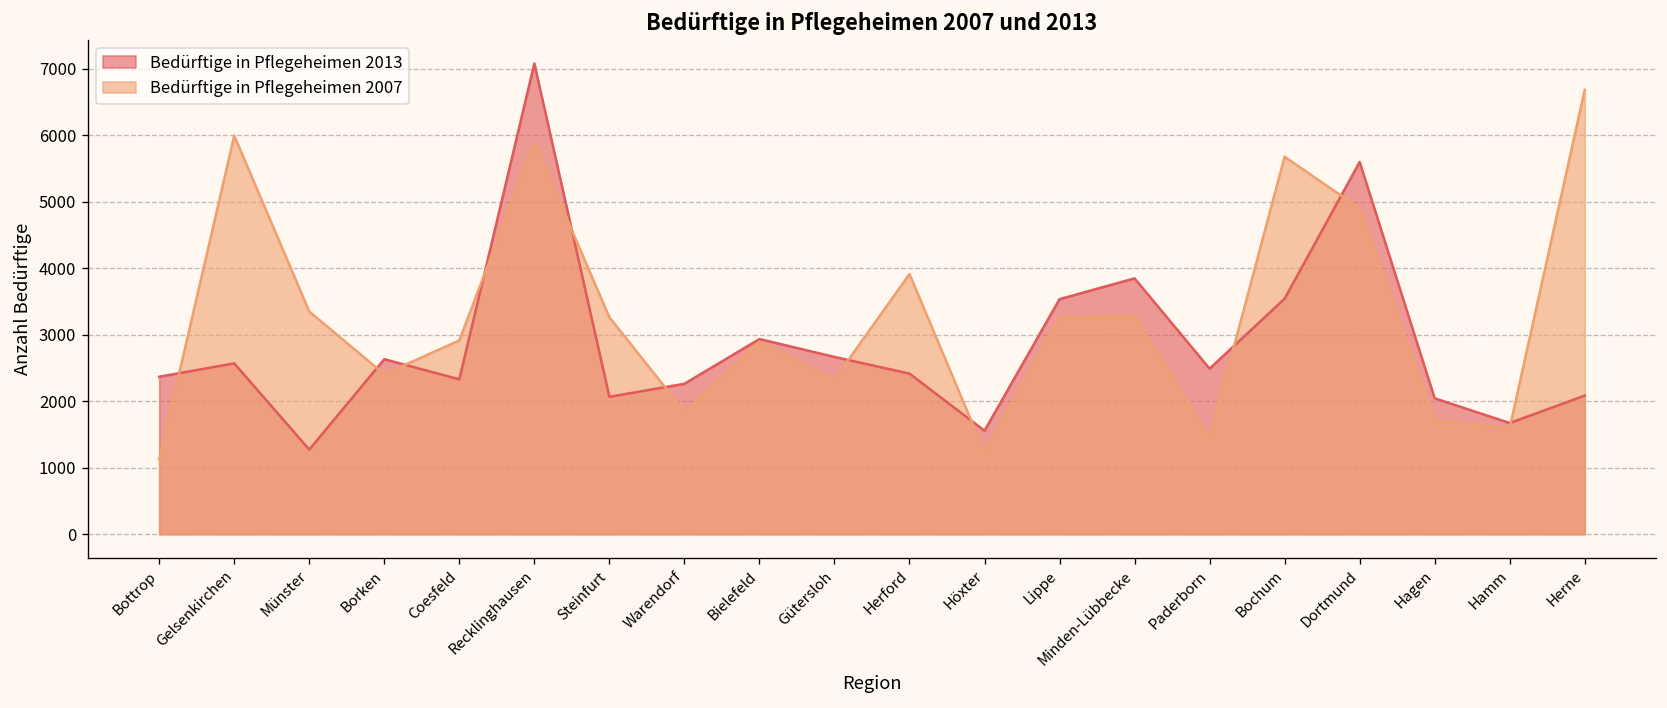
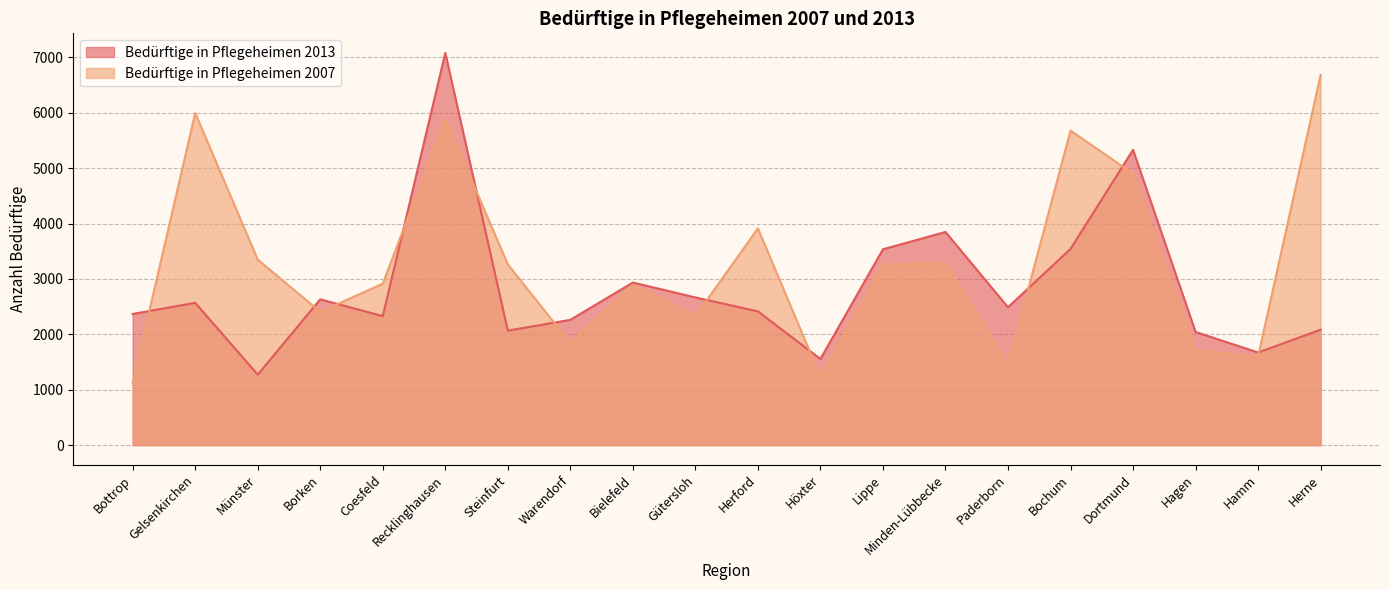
Bedürftige in Pflegeheimen 2013, Dortmund: 5600 -> 5300
